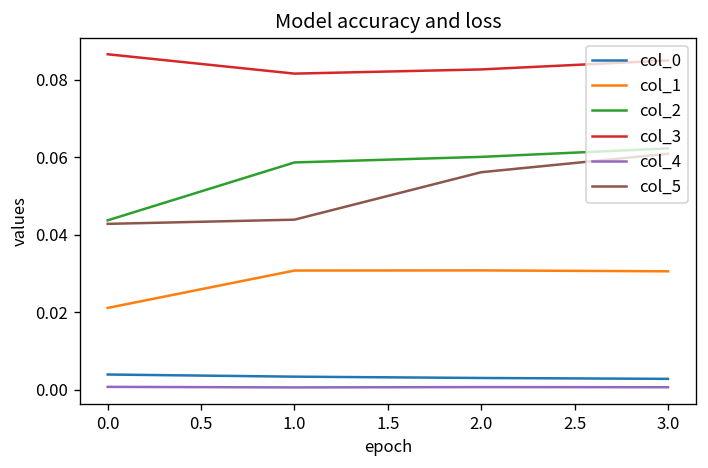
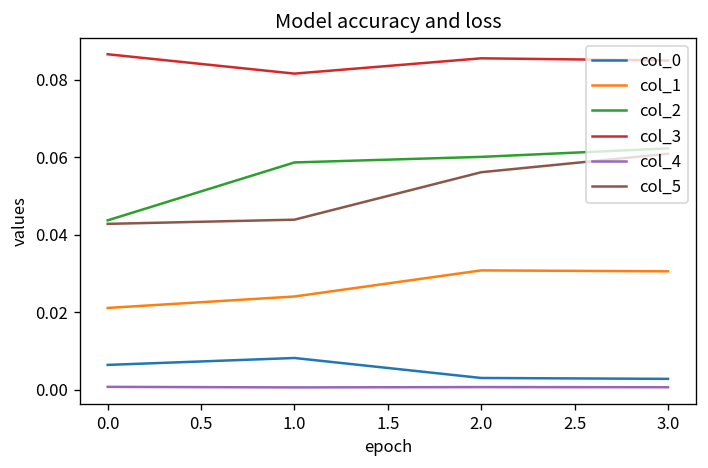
col_0, 0.0: 0.004 -> 0.006
col_0, 1.0: 0.003 -> 0.008
col_1, 1.0: 0.031 -> 0.024
col_3, 2.0: 0.083 -> 0.086
